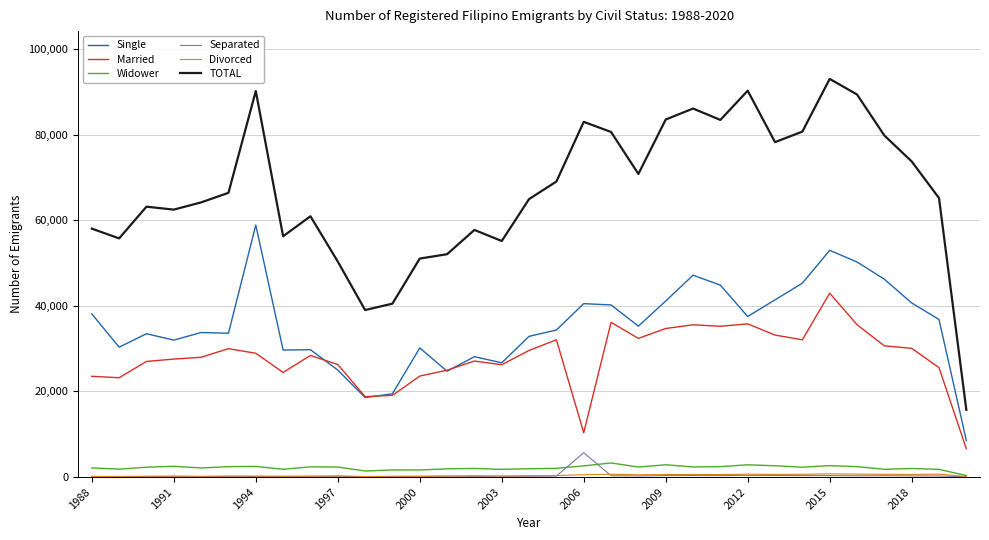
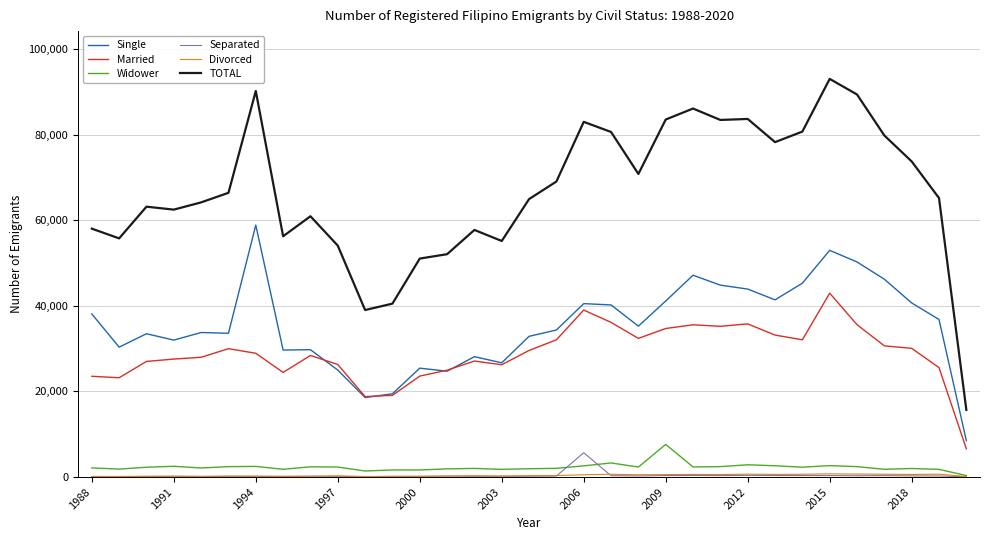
TOTAL, 1997: 50,000 -> 54,000
Single, 2000: 30,000 -> 25,000
Married, 2006: 10,000 -> 39,000
Widower, 2009: 3,000 -> 8,000
Single, 2012: 38,000 -> 44,000
TOTAL, 2012: 90,000 -> 84,000
